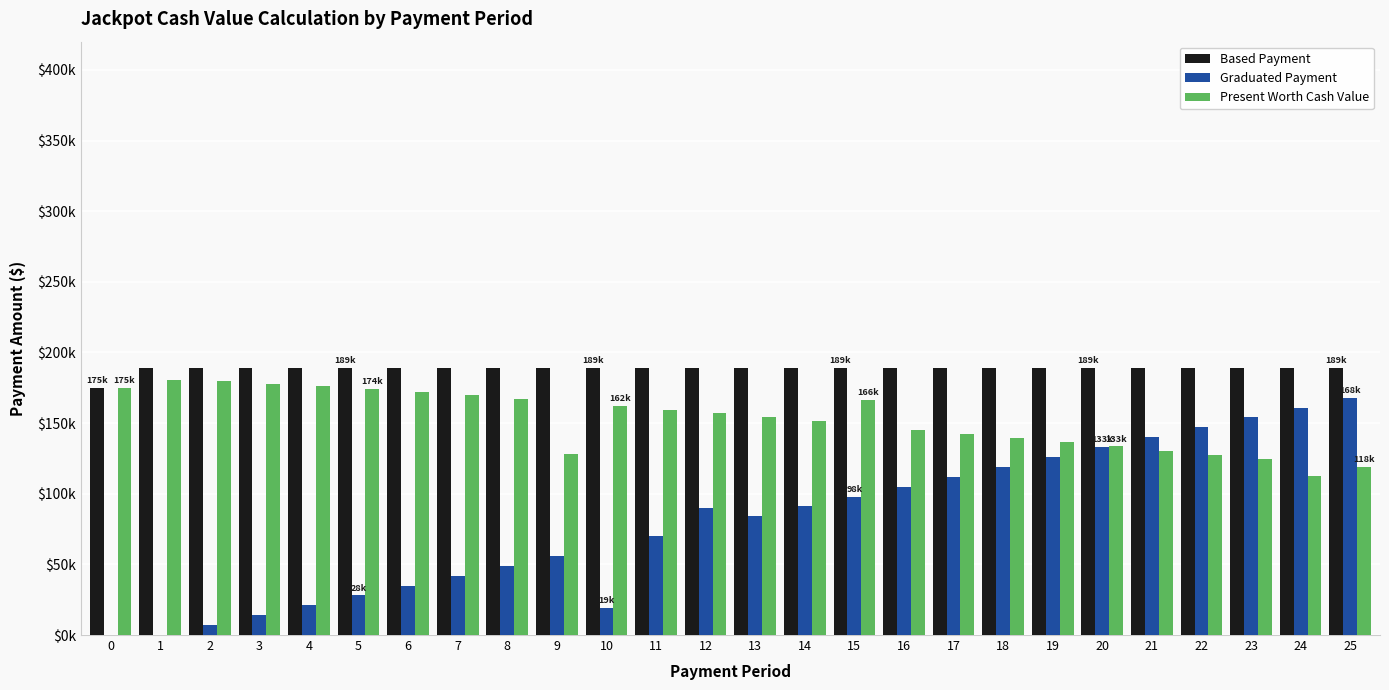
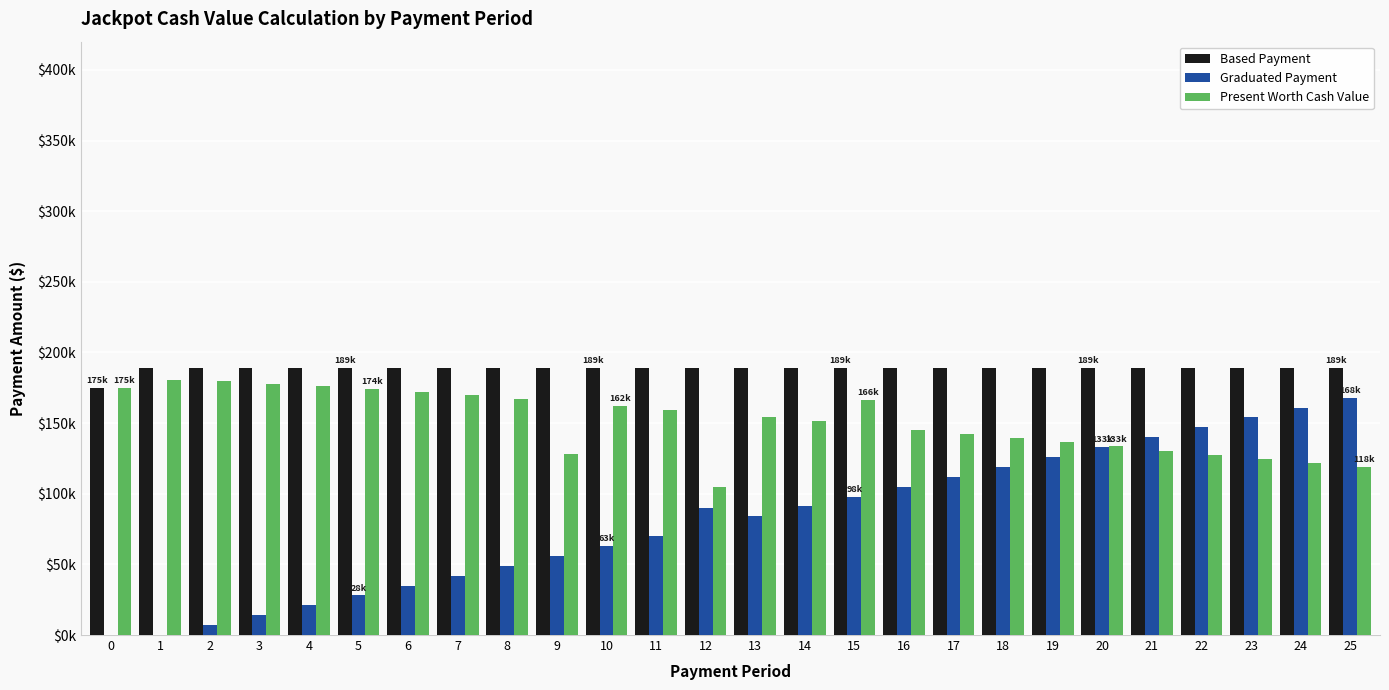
Graduated Payment, 10: 19k -> 63k
Present Worth Cash Value, 12: $157000 -> $105000
Present Worth Cash Value, 24: $113000 -> $122000
